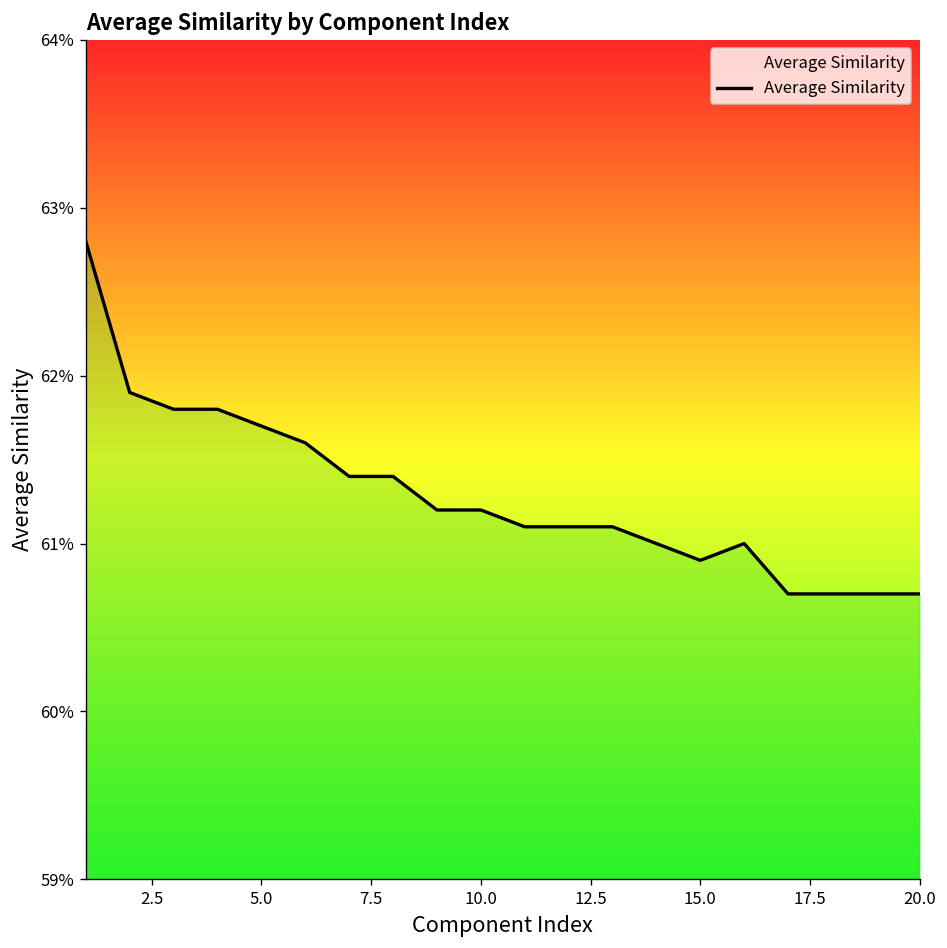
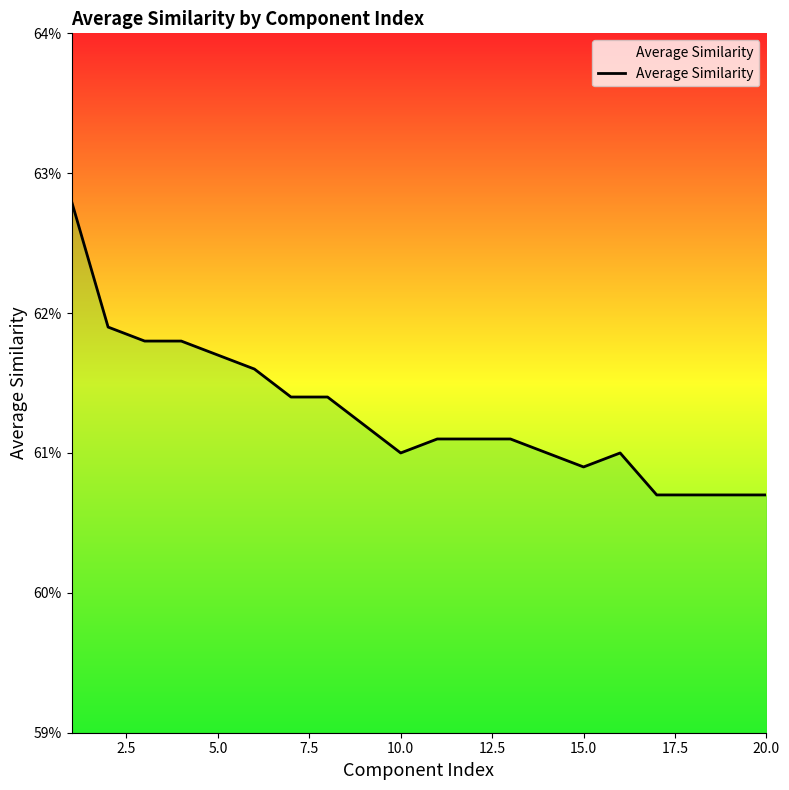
10.0: 61.2% -> 61.0%
